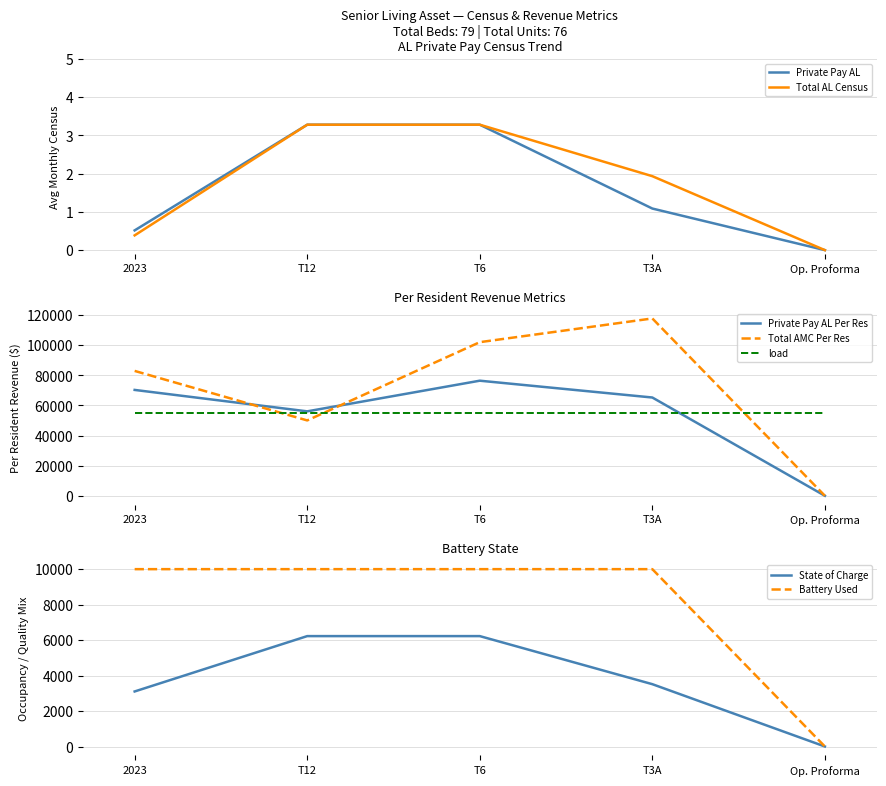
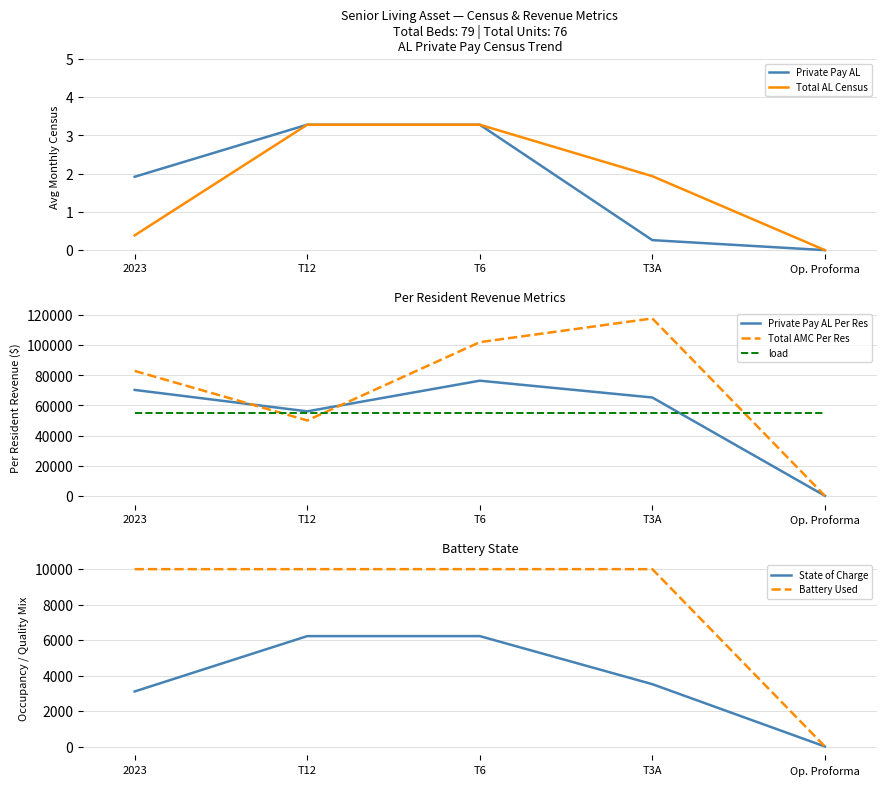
Senior Living Asset — Census & Revenue Metrics Total Beds: 79 | Total Units: 76 AL Private Pay Census Trend, Private Pay AL, 2023: 0.5 -> 1.9
Senior Living Asset — Census & Revenue Metrics Total Beds: 79 | Total Units: 76 AL Private Pay Census Trend, Private Pay AL, T3A: 1.1 -> 0.3
